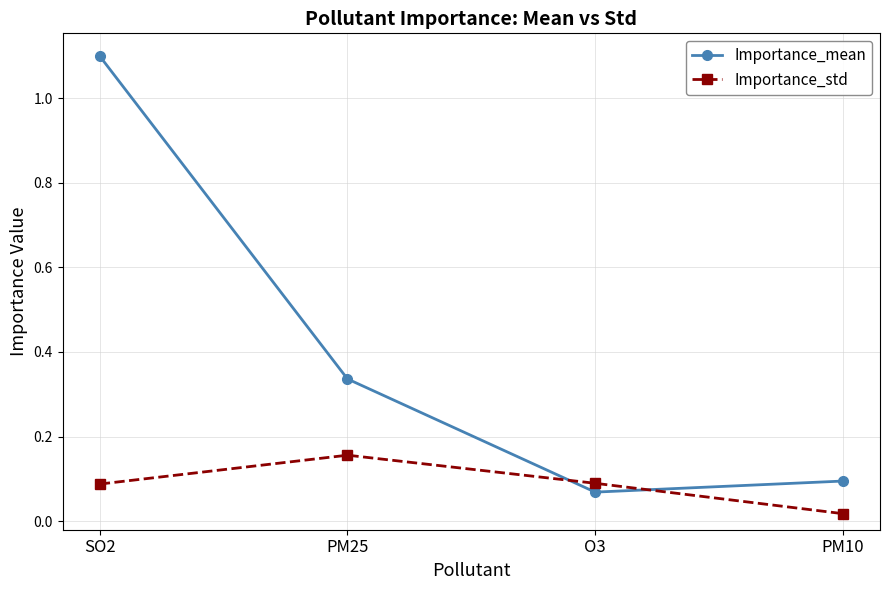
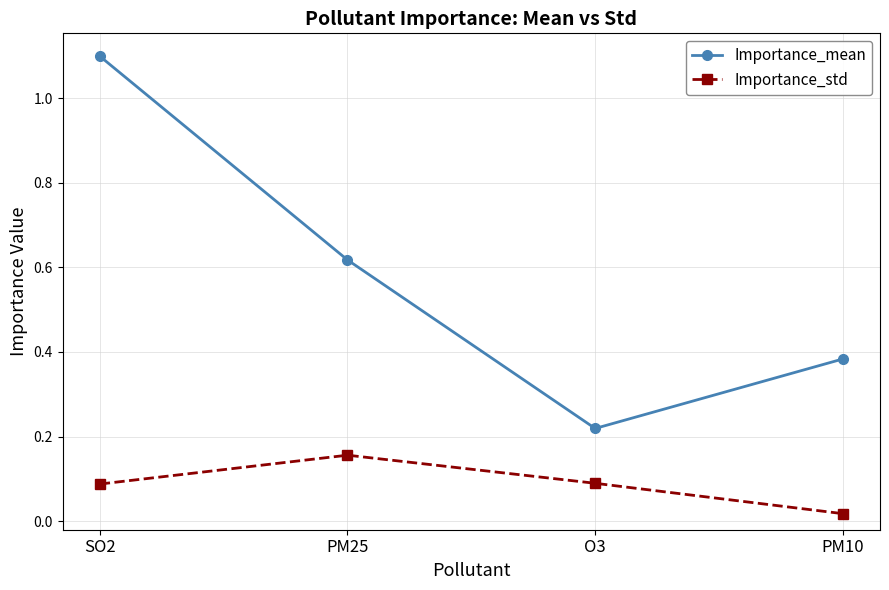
Importance_mean, PM25: 0.34 -> 0.62
Importance_mean, O3: 0.07 -> 0.22
Importance_mean, PM10: 0.09 -> 0.38
